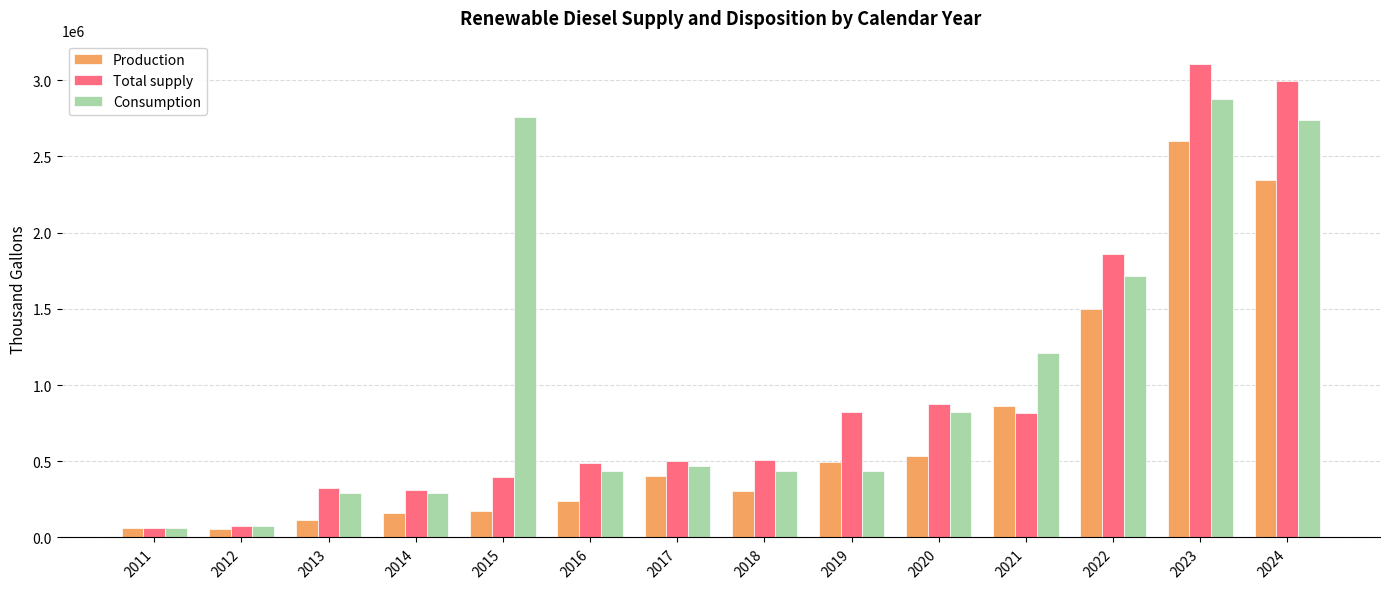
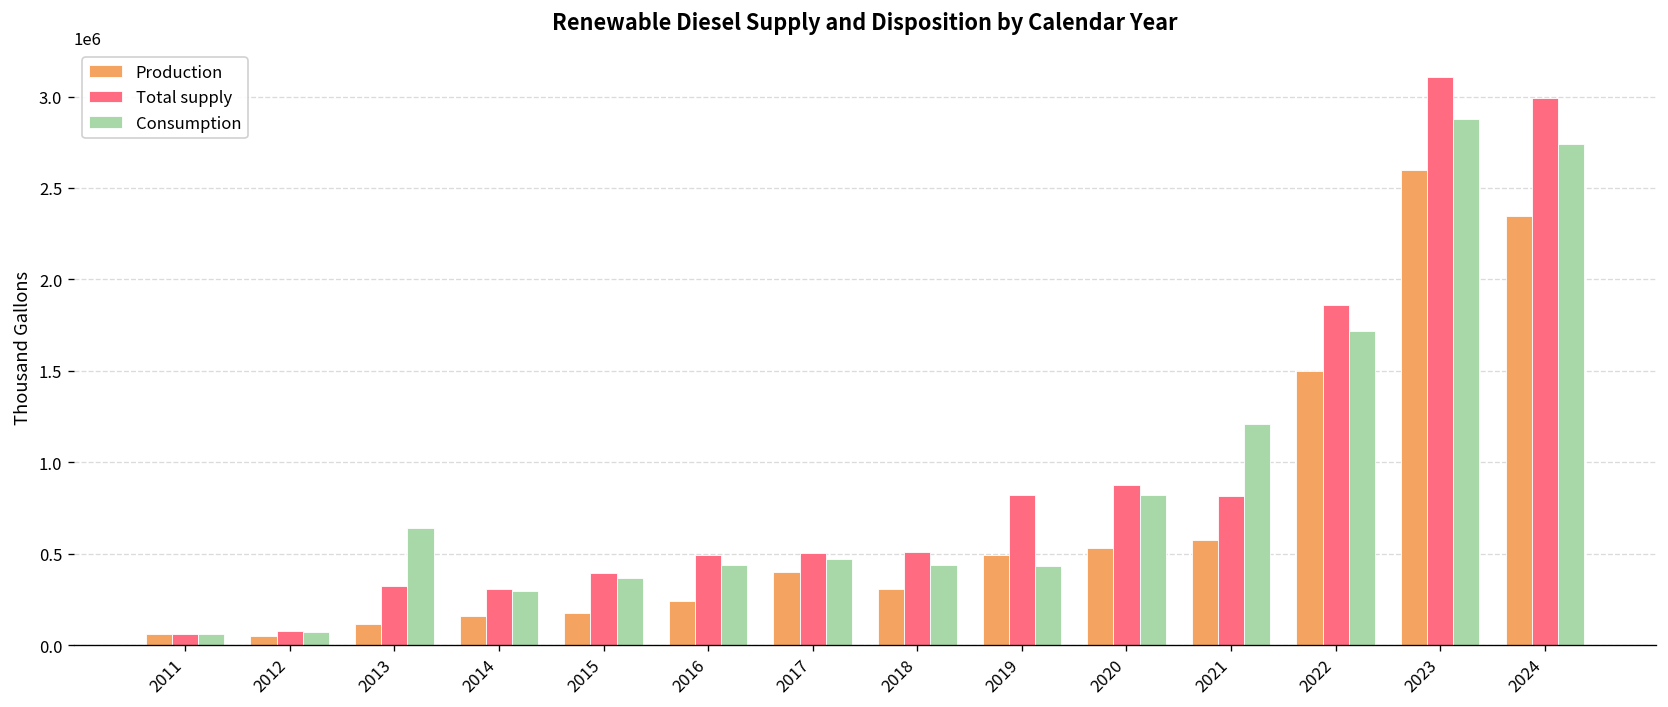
Consumption, 2013: 290000 -> 640000
Consumption, 2015: 2760000 -> 370000
Production, 2021: 860000 -> 570000
